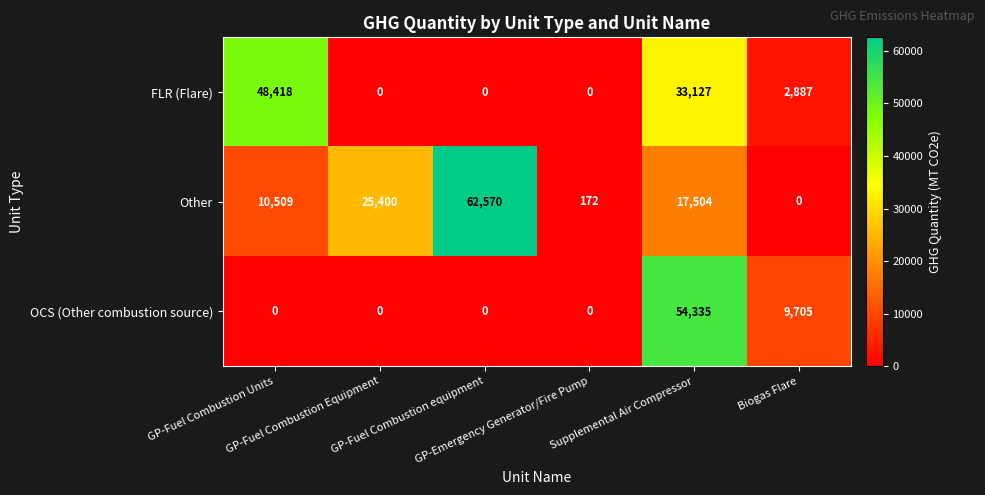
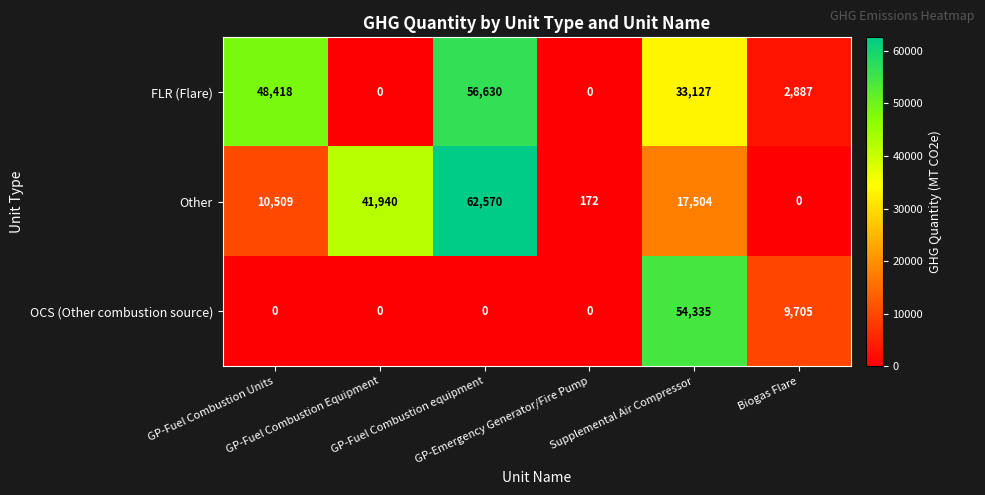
FLR (Flare), GP-Fuel Combustion equipment: 0 -> 56,630
Other, GP-Fuel Combustion Equipment: 25,400 -> 41,940
